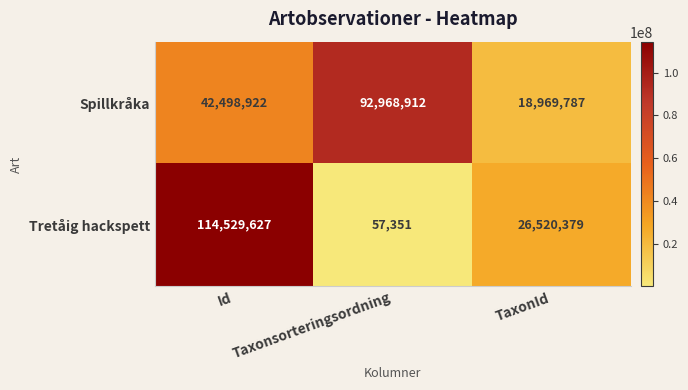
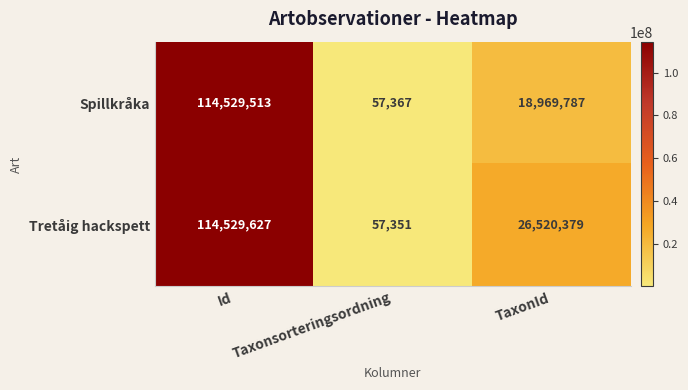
Spillkråka, Id: 42,498,922 -> 114,529,513
Spillkråka, Taxonsorteringsordning: 92,968,912 -> 57,367
